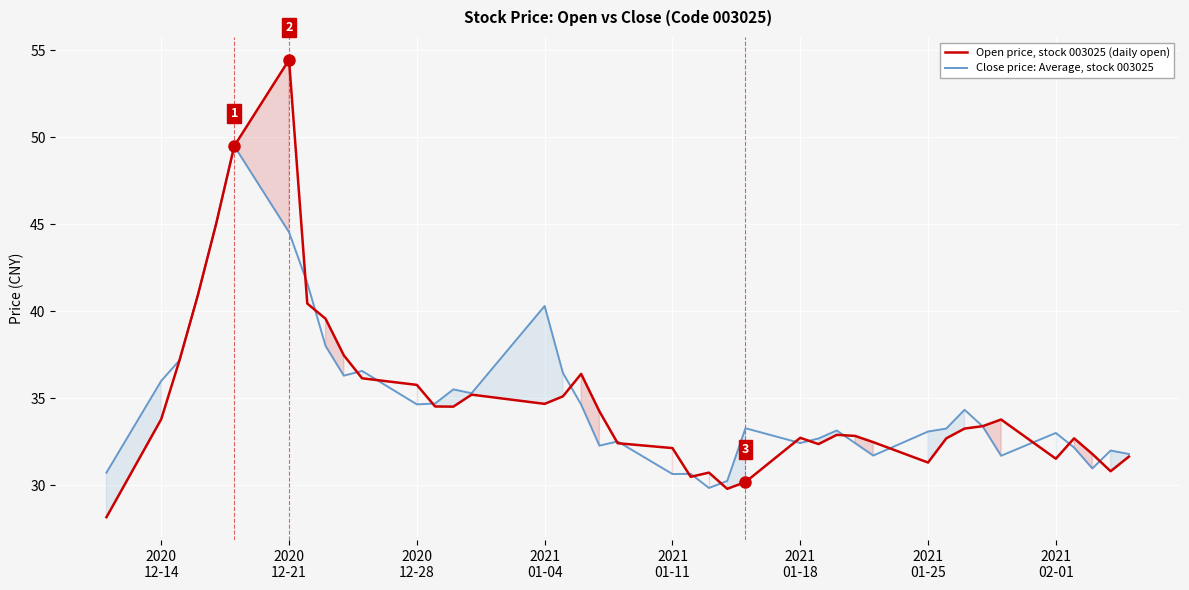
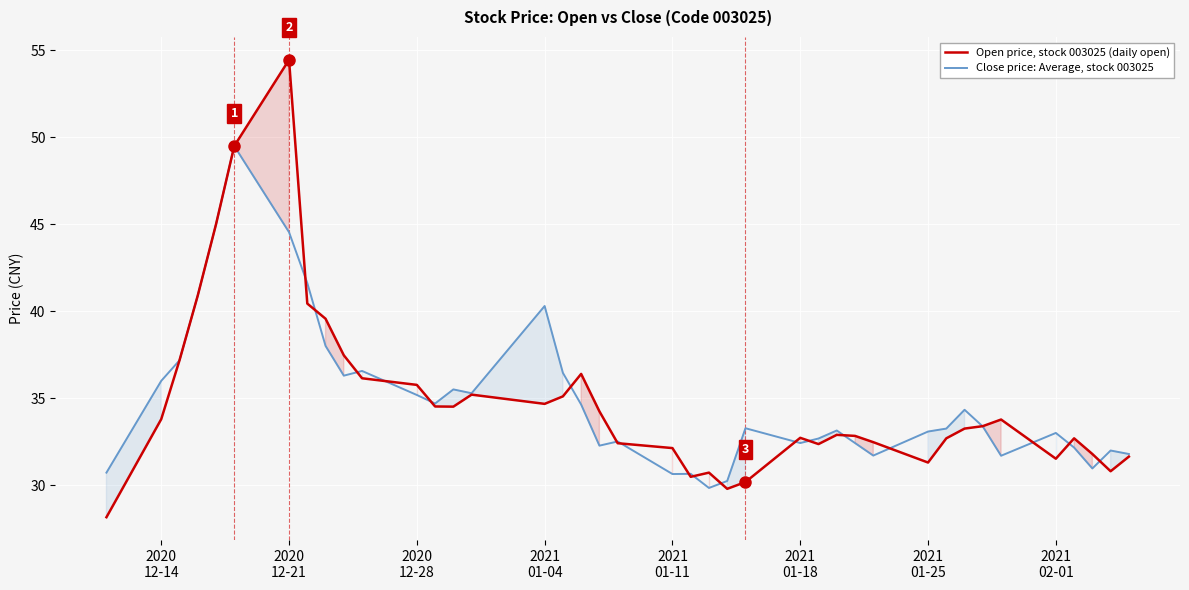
Close price: Average, stock 003025, 2020 12-28: 34.7 -> 35.2
